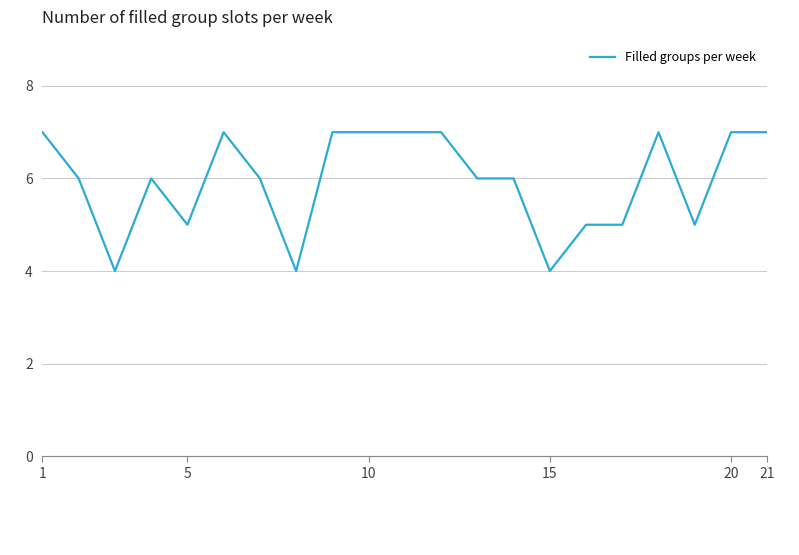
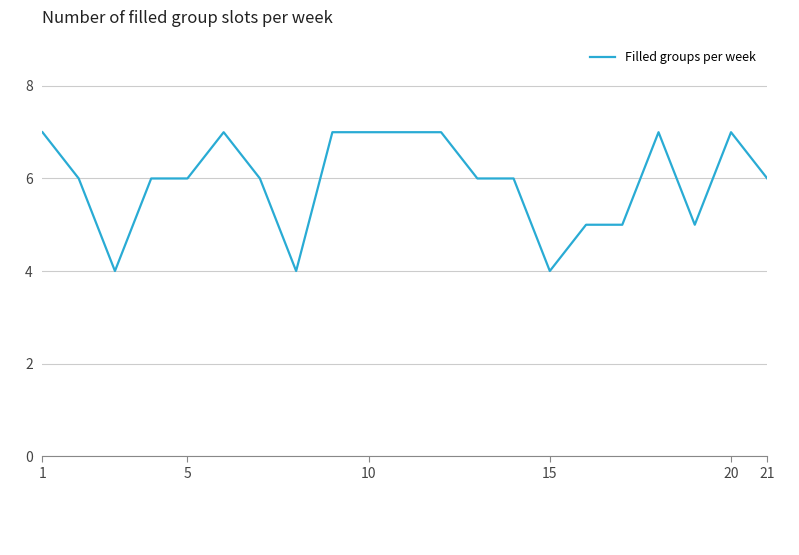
5: 5 -> 6
21: 7 -> 6
